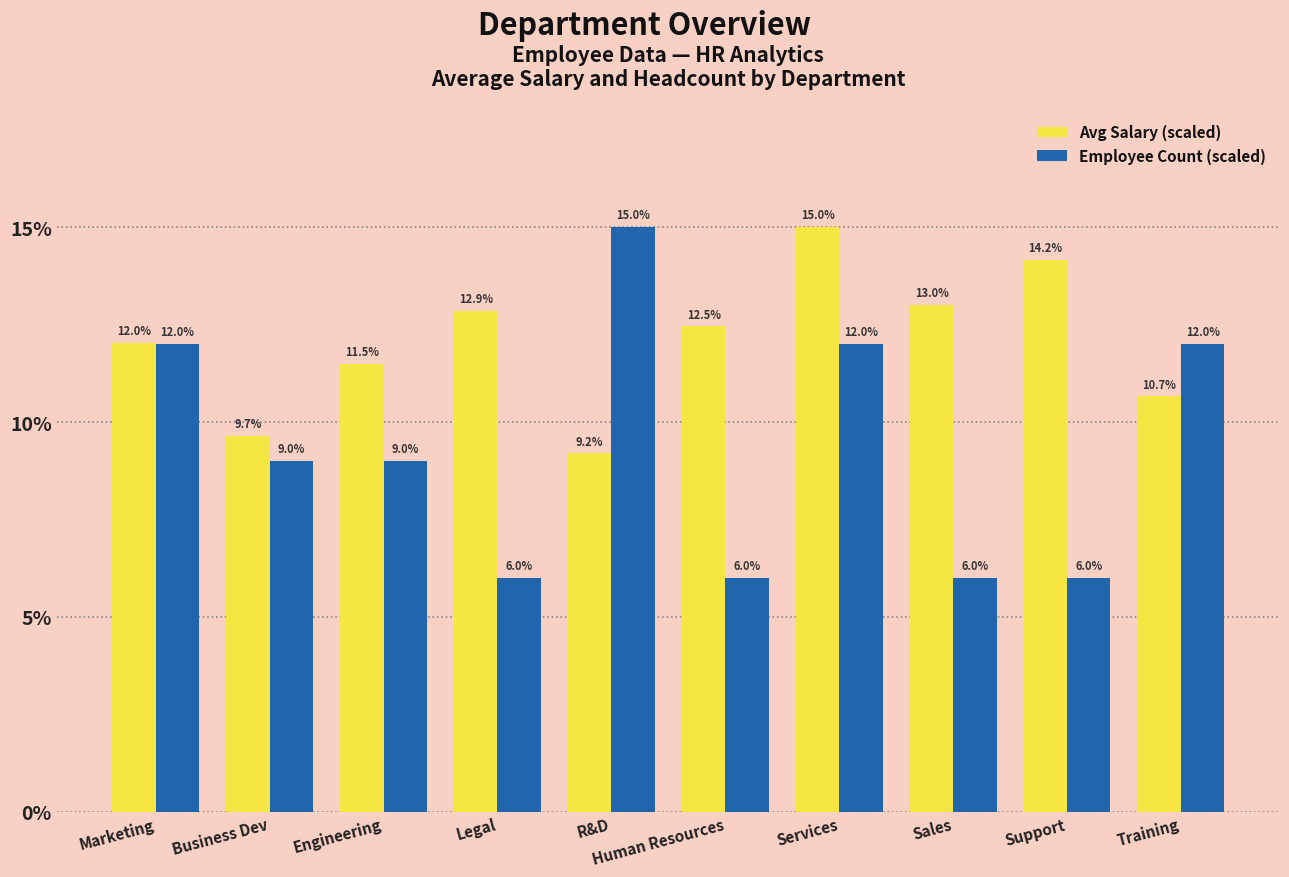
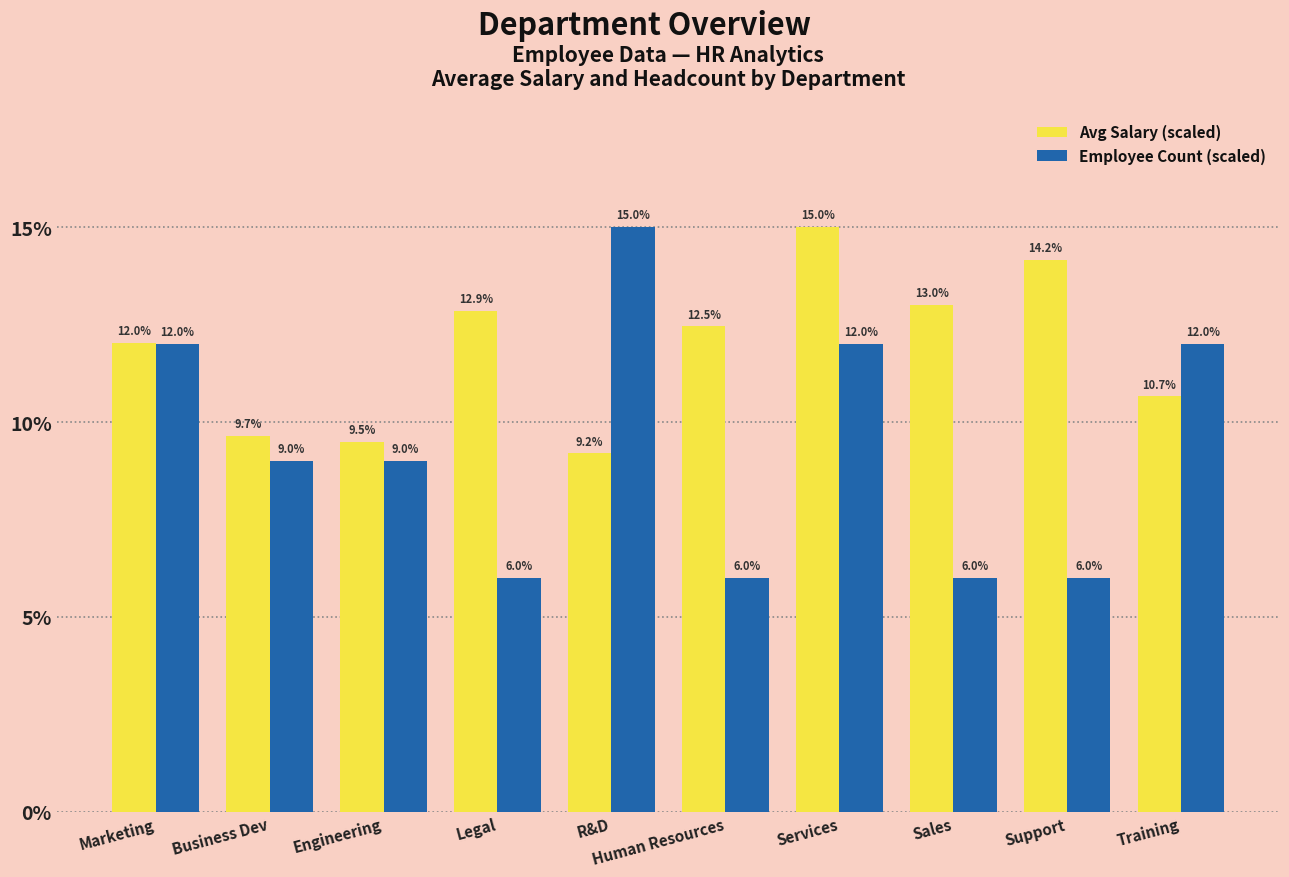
Avg Salary (scaled), Engineering: 11.5% -> 9.5%
